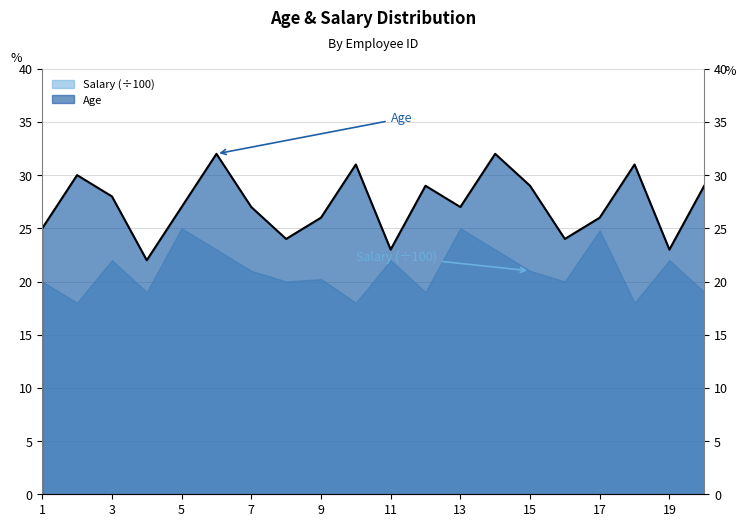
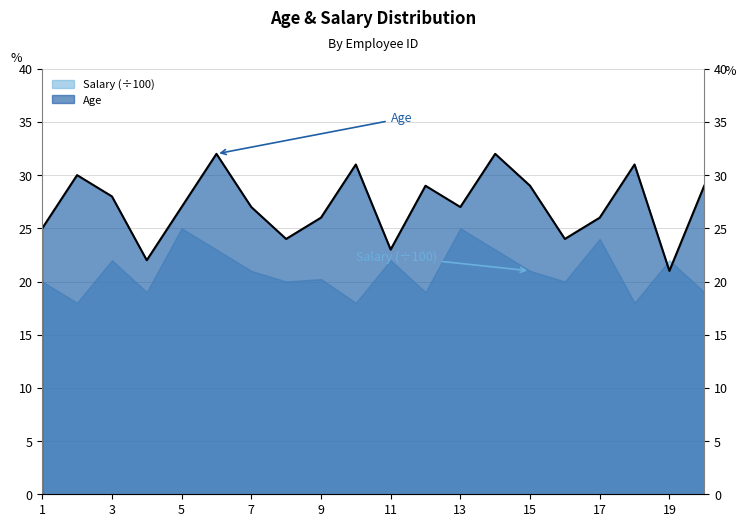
Salary (÷100), 17: 24.8 -> 24.0
Age, 19: 23 -> 21
